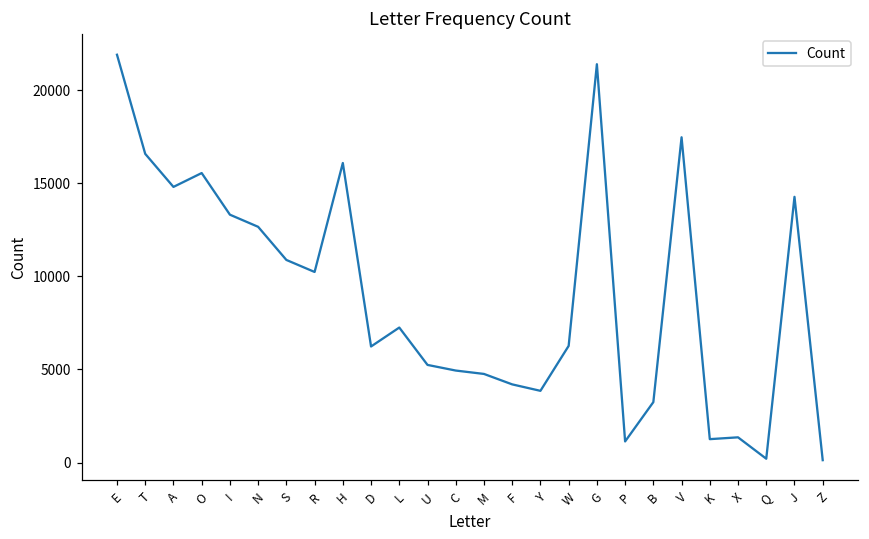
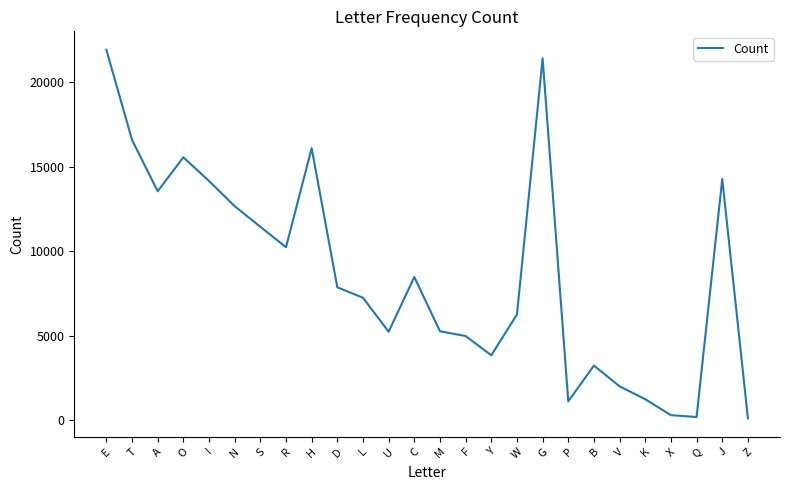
A: 14800 -> 13500
I: 13300 -> 14200
S: 10900 -> 11500
D: 6200 -> 7900
C: 4900 -> 8500
M: 4800 -> 5300
F: 4200 -> 5000
V: 17500 -> 2000
X: 1400 -> 300
